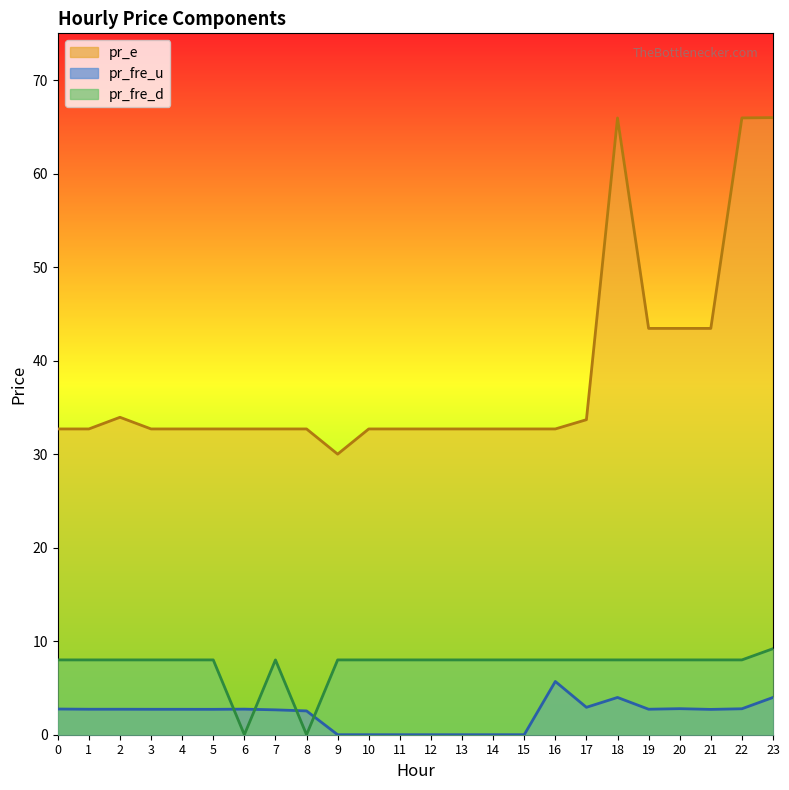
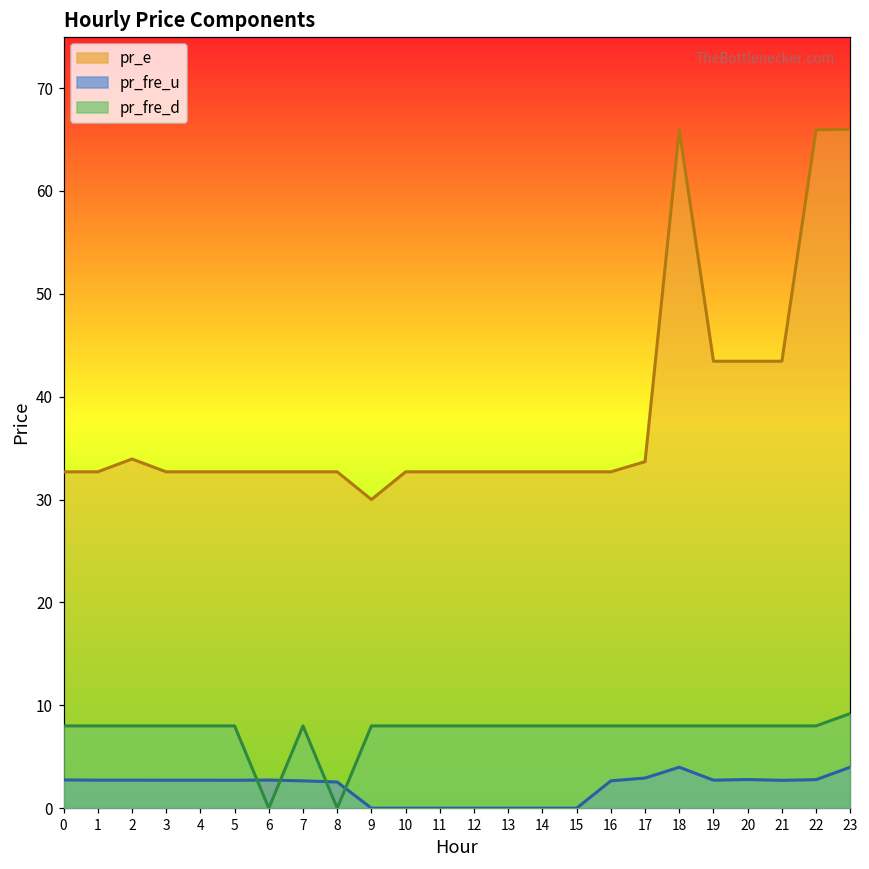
pr_fre_u, 16: 6 -> 3
